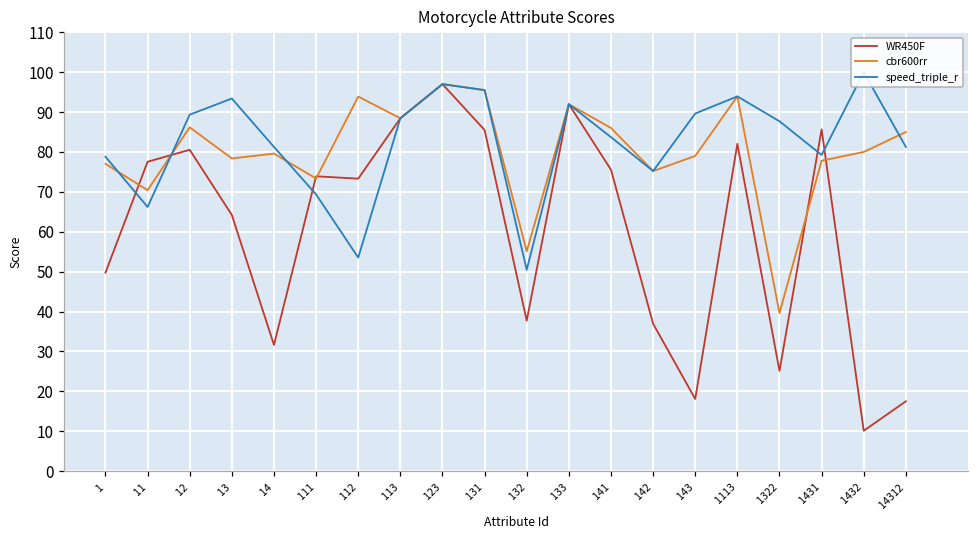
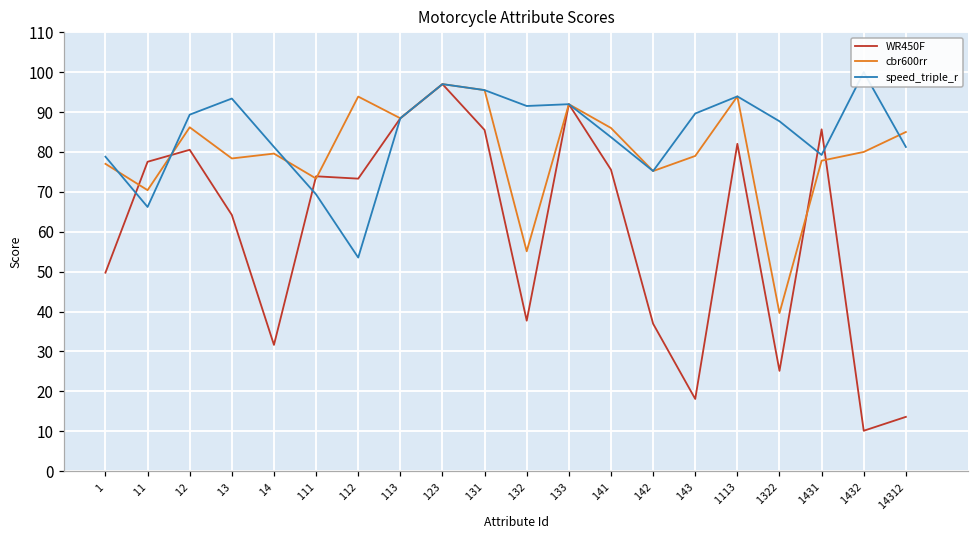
speed_triple_r, 132: 50 -> 92
WR450F, 14312: 18 -> 14
